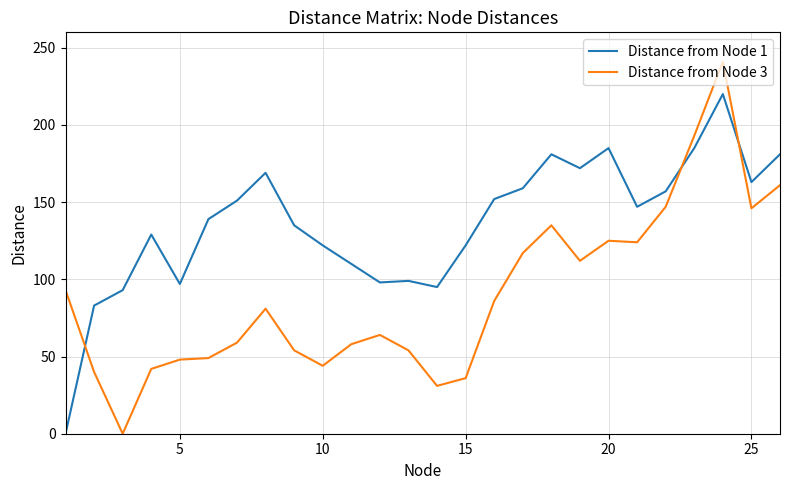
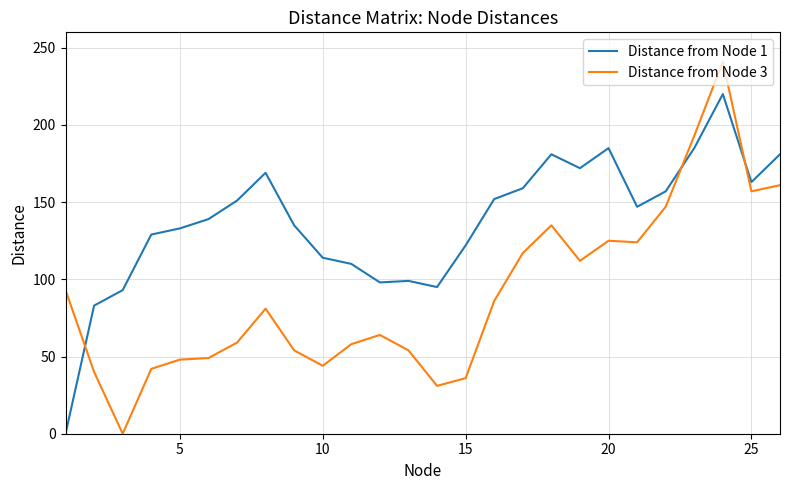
Distance from Node 1, 5: 97 -> 133
Distance from Node 1, 10: 122 -> 114
Distance from Node 3, 25: 146 -> 157
